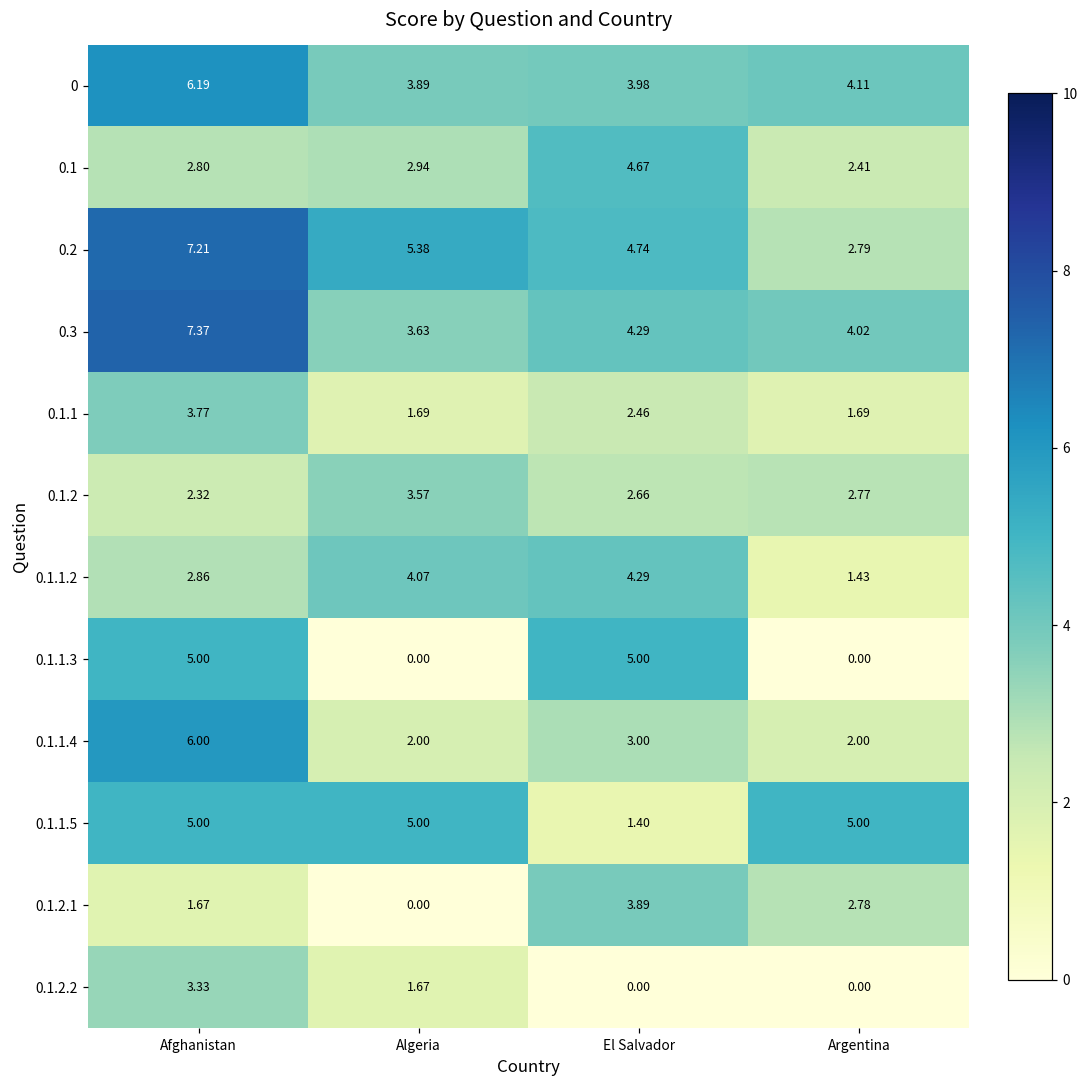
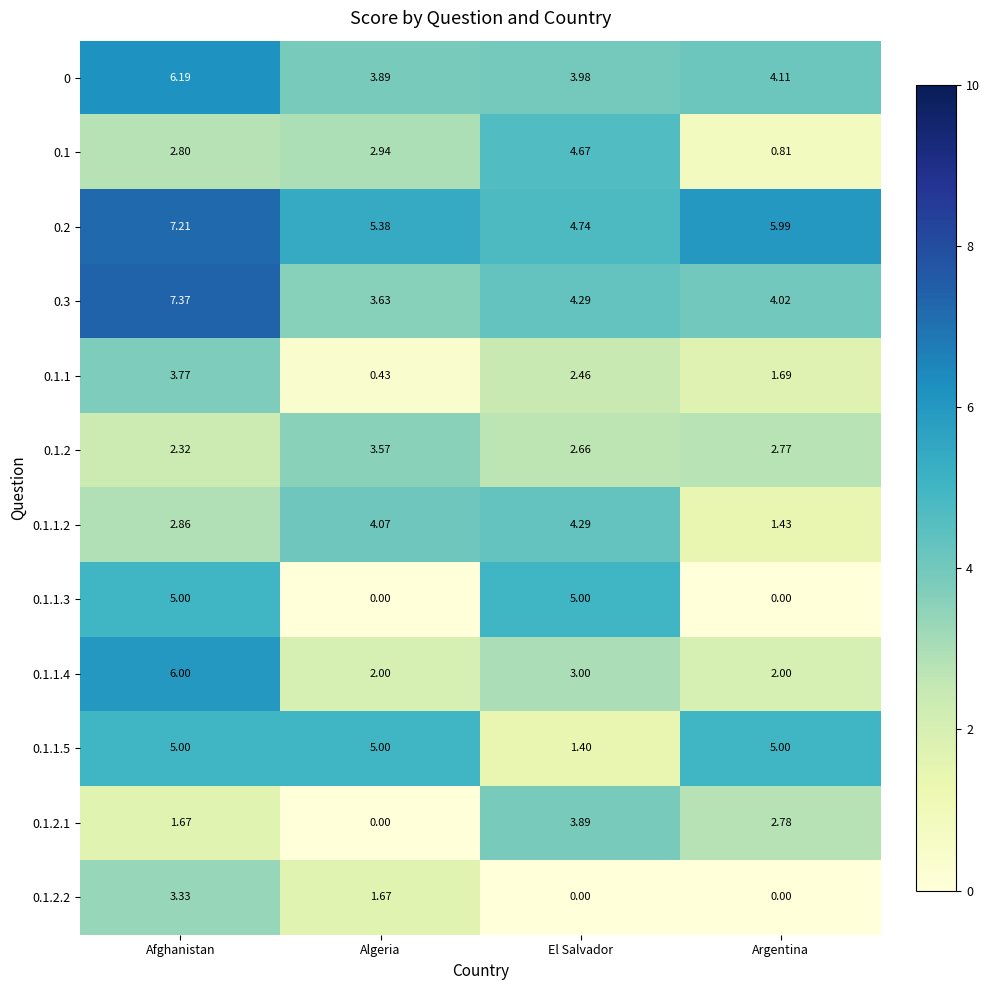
0.1, Argentina: 2.41 -> 0.81
0.2, Argentina: 2.79 -> 5.99
0.1.1, Algeria: 1.69 -> 0.43
